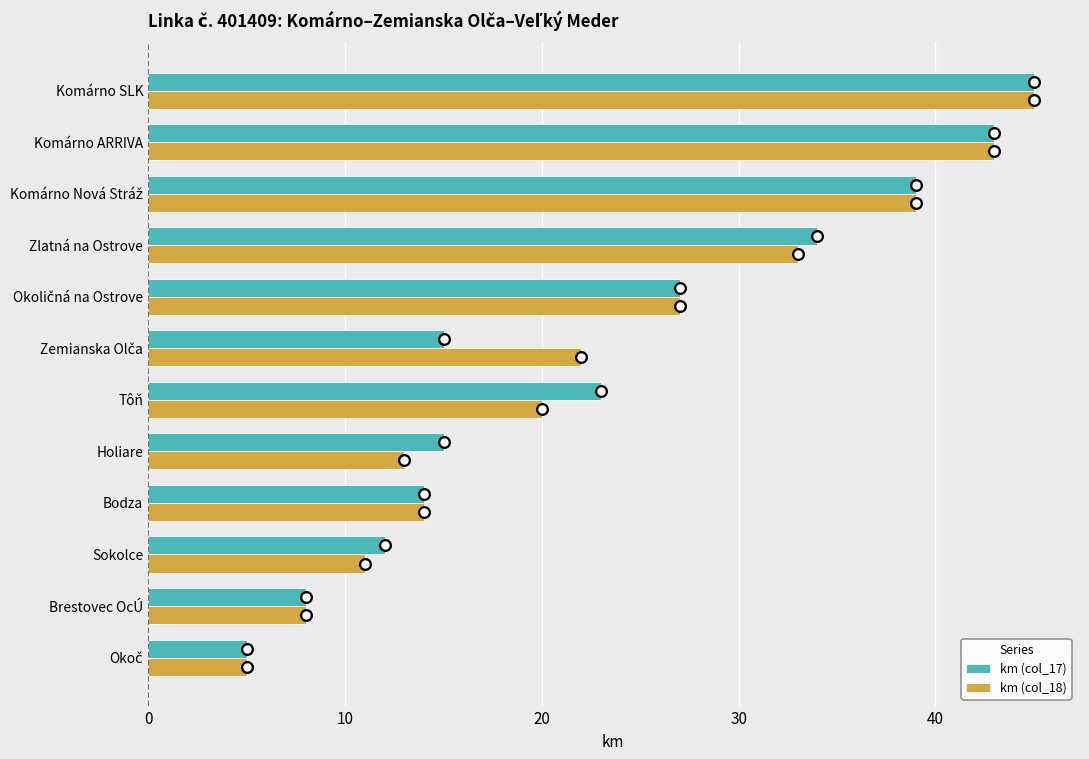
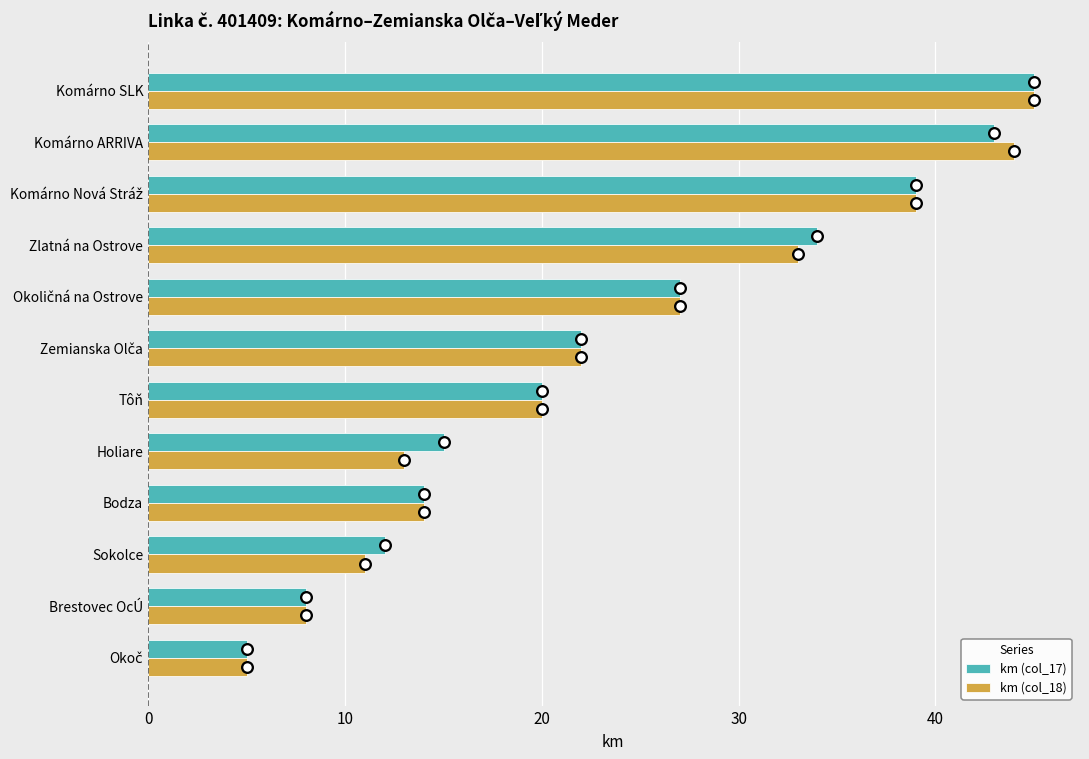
km (col_18), Komárno ARRIVA: 43 -> 44
km (col_17), Zemianska Olča: 15 -> 22
km (col_17), Tôň: 23 -> 20
